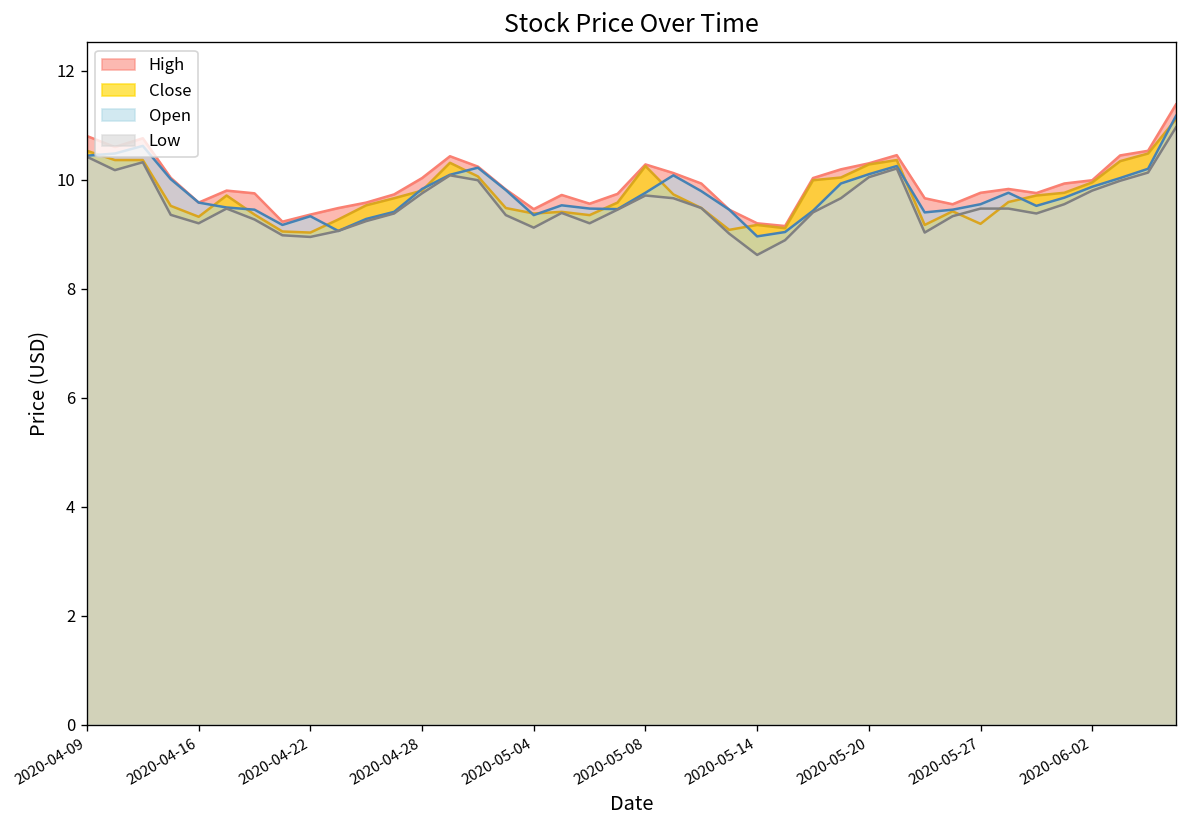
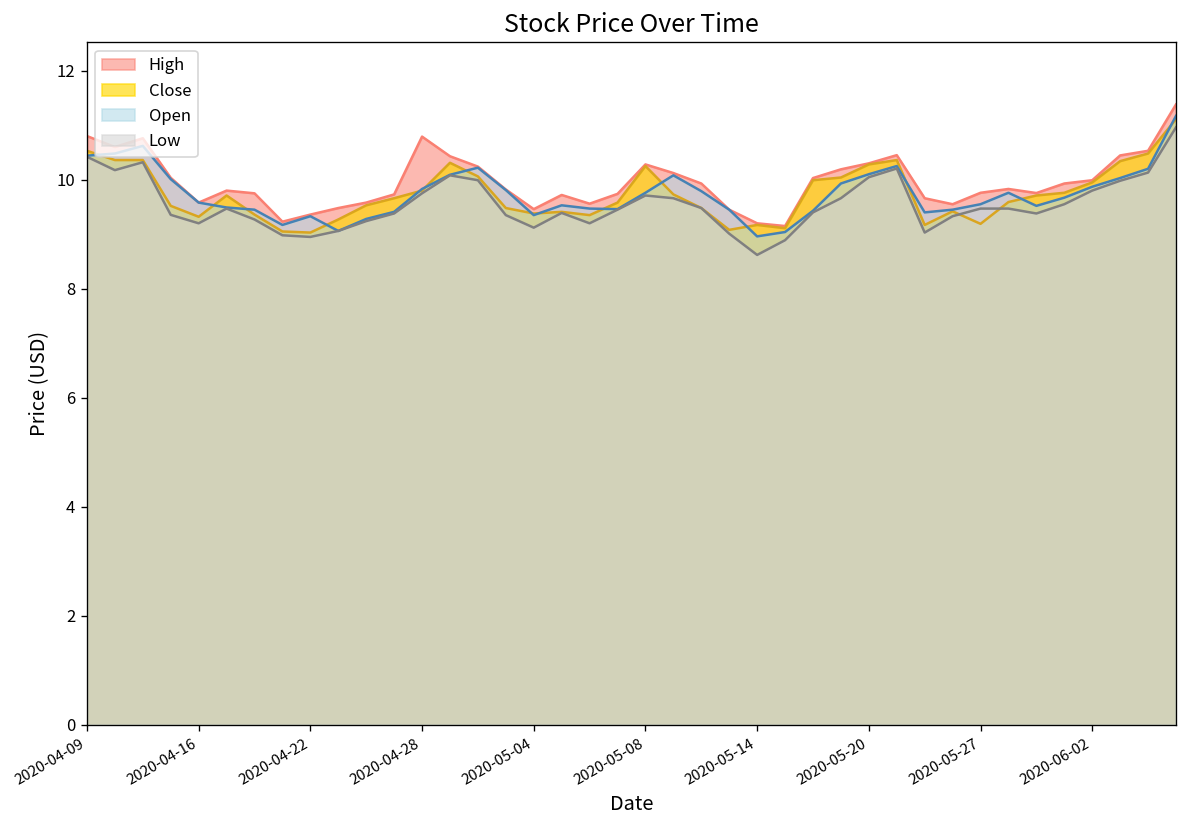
High, 2020-04-28: 10.0 -> 10.8
